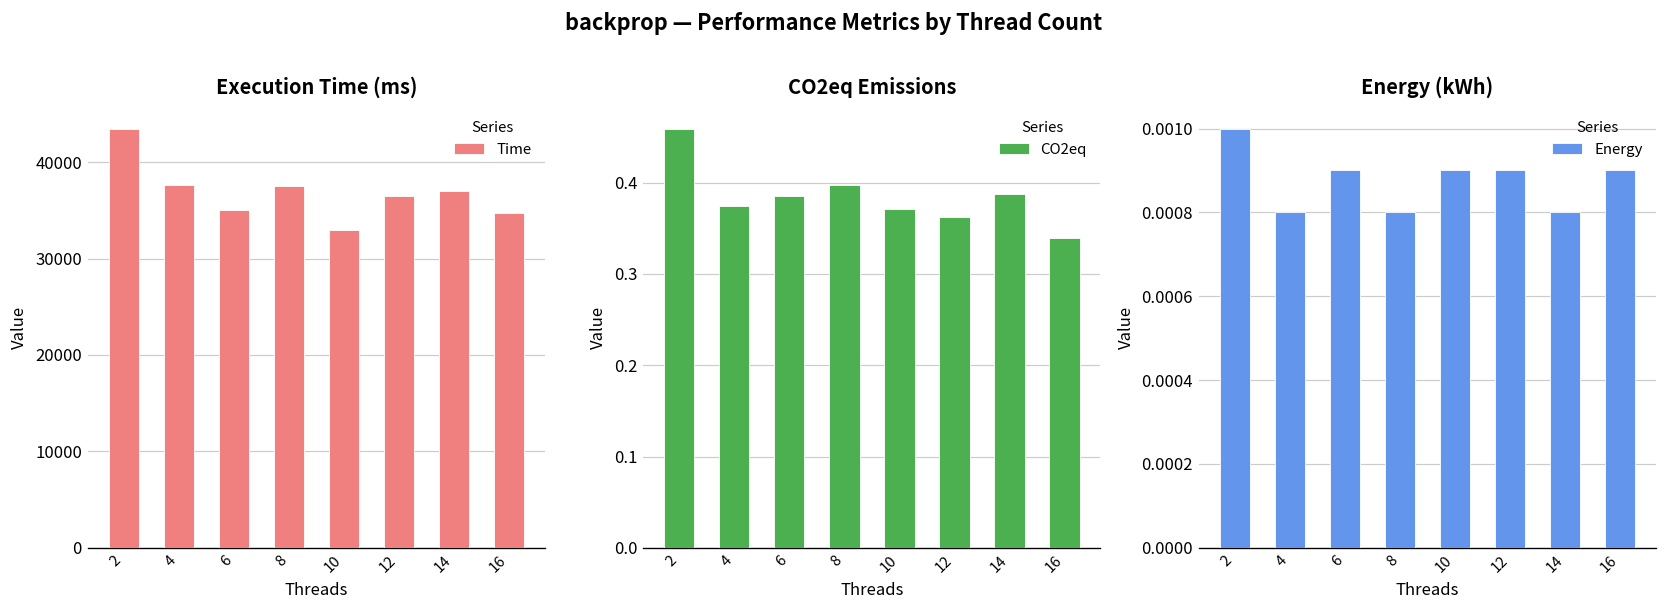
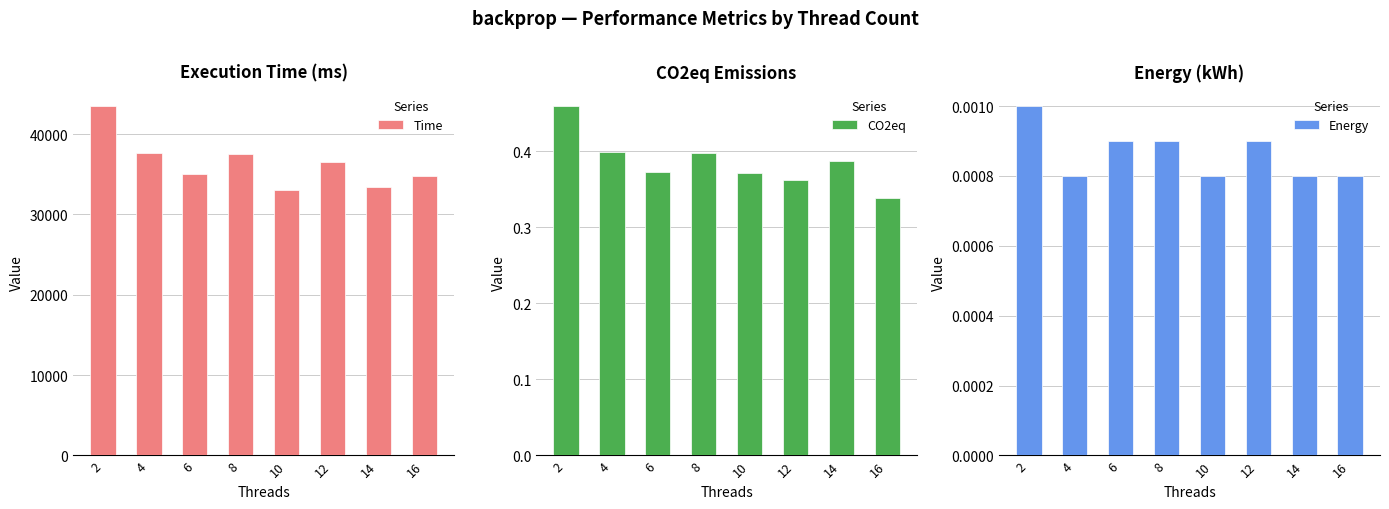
Execution Time (ms), 14: 37000 -> 33000
CO2eq Emissions, 4: 0.37 -> 0.40
CO2eq Emissions, 6: 0.39 -> 0.37
Energy (kWh), 8: 0.0008 -> 0.0009
Energy (kWh), 10: 0.0009 -> 0.0008
Energy (kWh), 16: 0.0009 -> 0.0008
